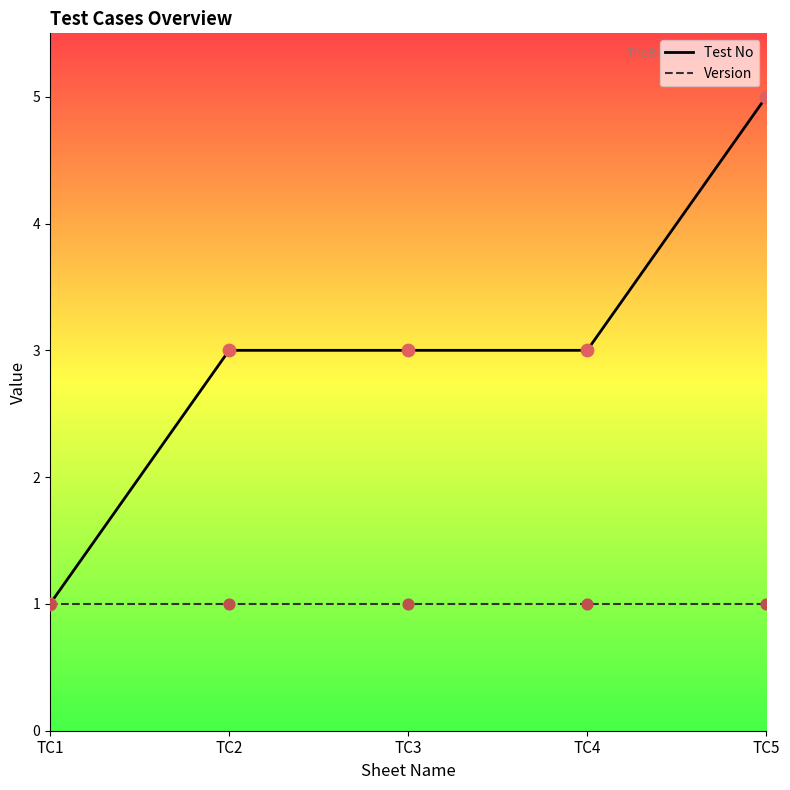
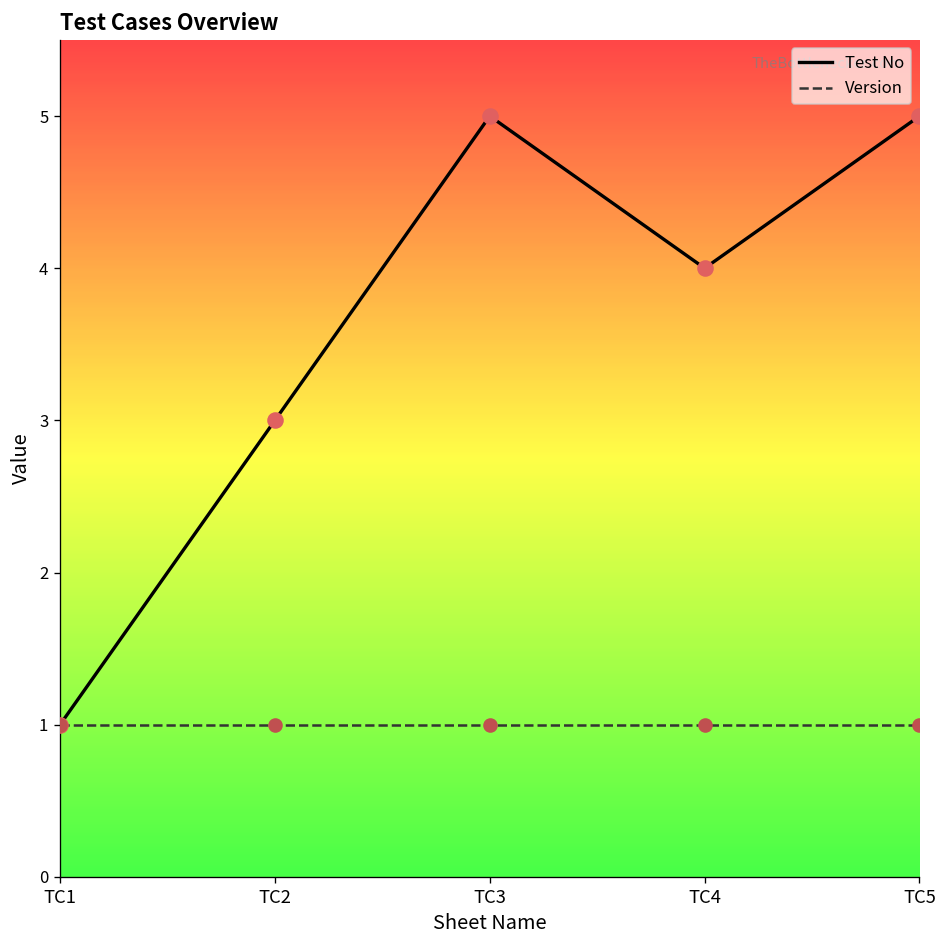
Test No, TC3: 3 -> 5
Test No, TC4: 3 -> 4
